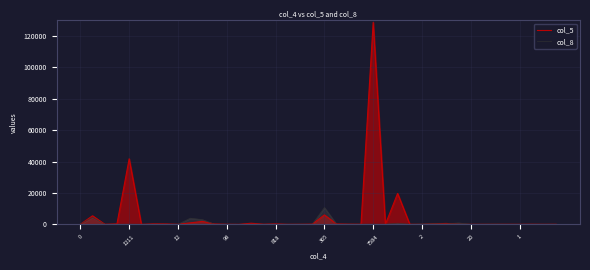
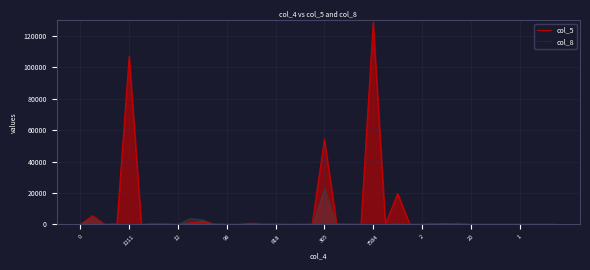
col_5, 1211: 42000 -> 107000
col_5, 365: 6000 -> 54000
col_8, 365: 11000 -> 23000
